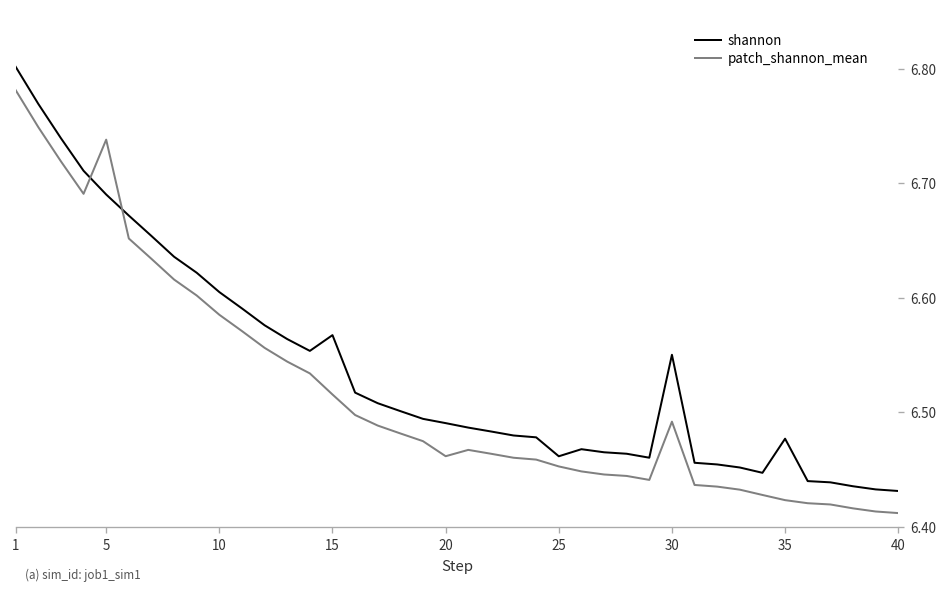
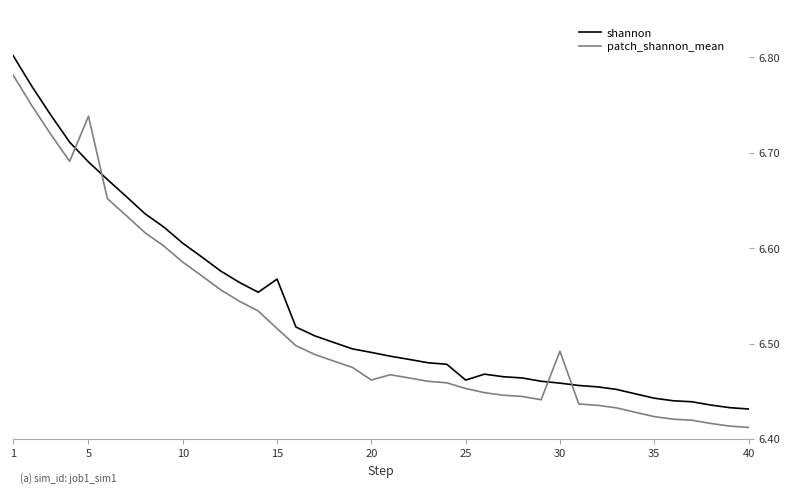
shannon, 30: 6.55 -> 6.46
shannon, 35: 6.48 -> 6.44
